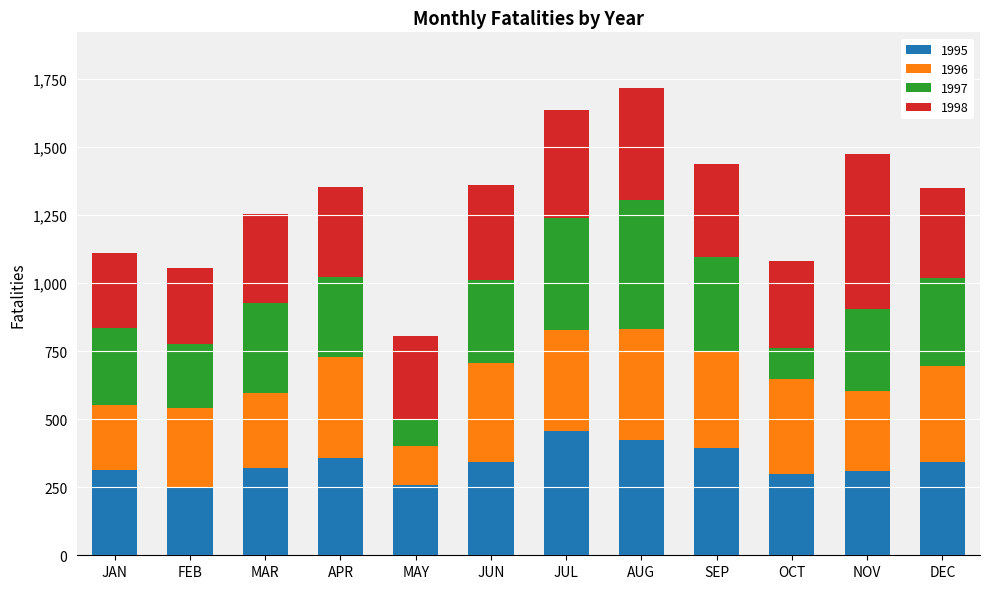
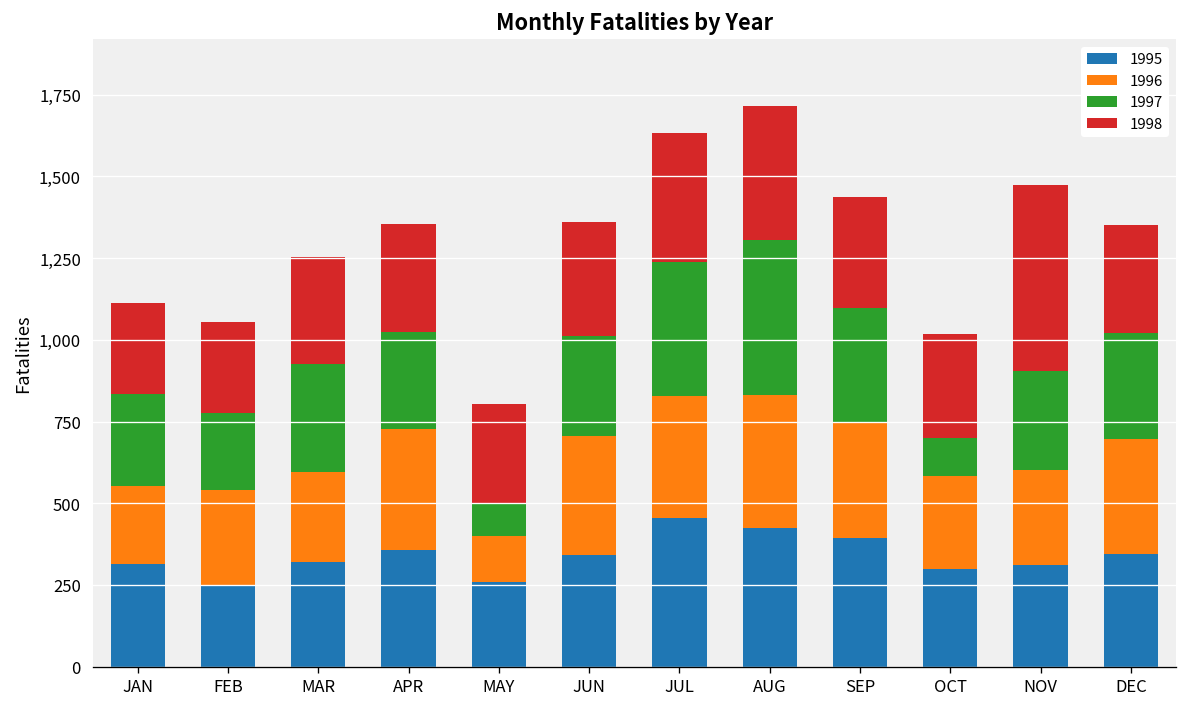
1996, OCT: 350 -> 280
